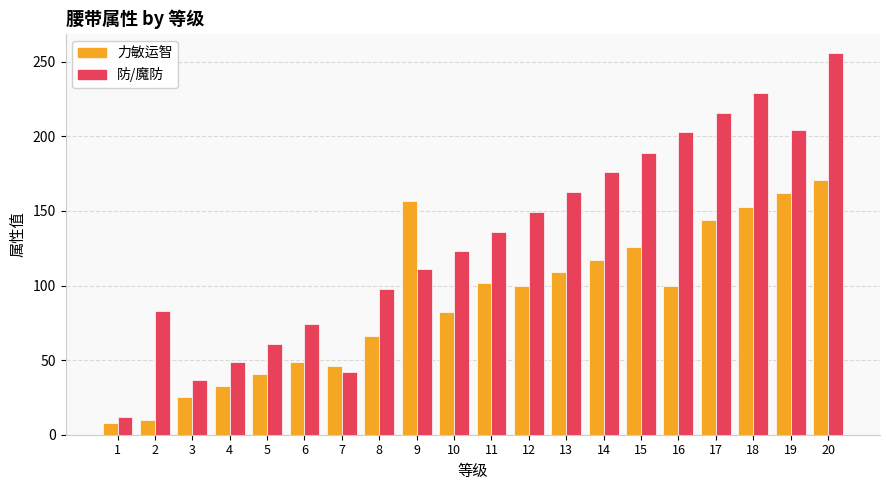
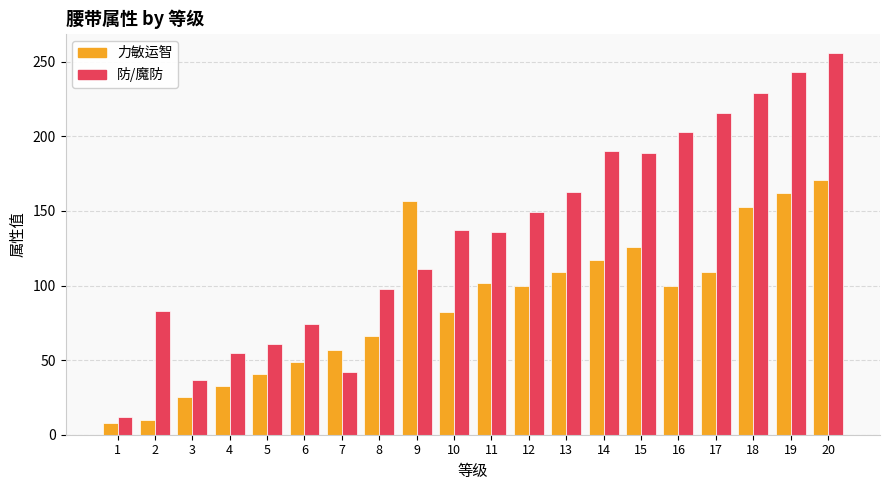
防/魔防, 4: 49 -> 55
力敏运智, 7: 46 -> 57
防/魔防, 10: 123 -> 137
防/魔防, 14: 176 -> 190
力敏运智, 17: 144 -> 109
防/魔防, 19: 204 -> 243
